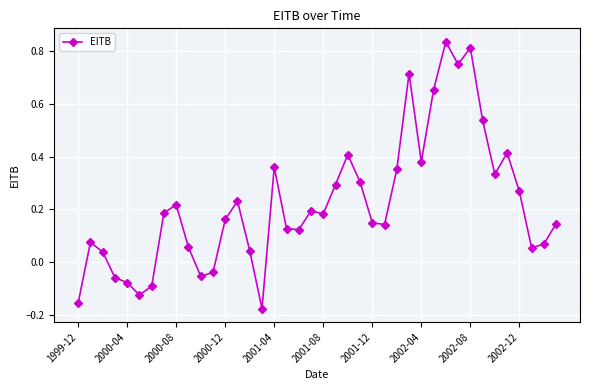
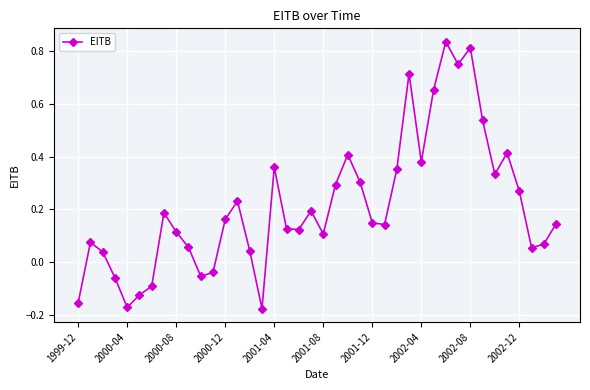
2000-04: -0.08 -> -0.17
2000-08: 0.22 -> 0.11
2001-08: 0.18 -> 0.11
